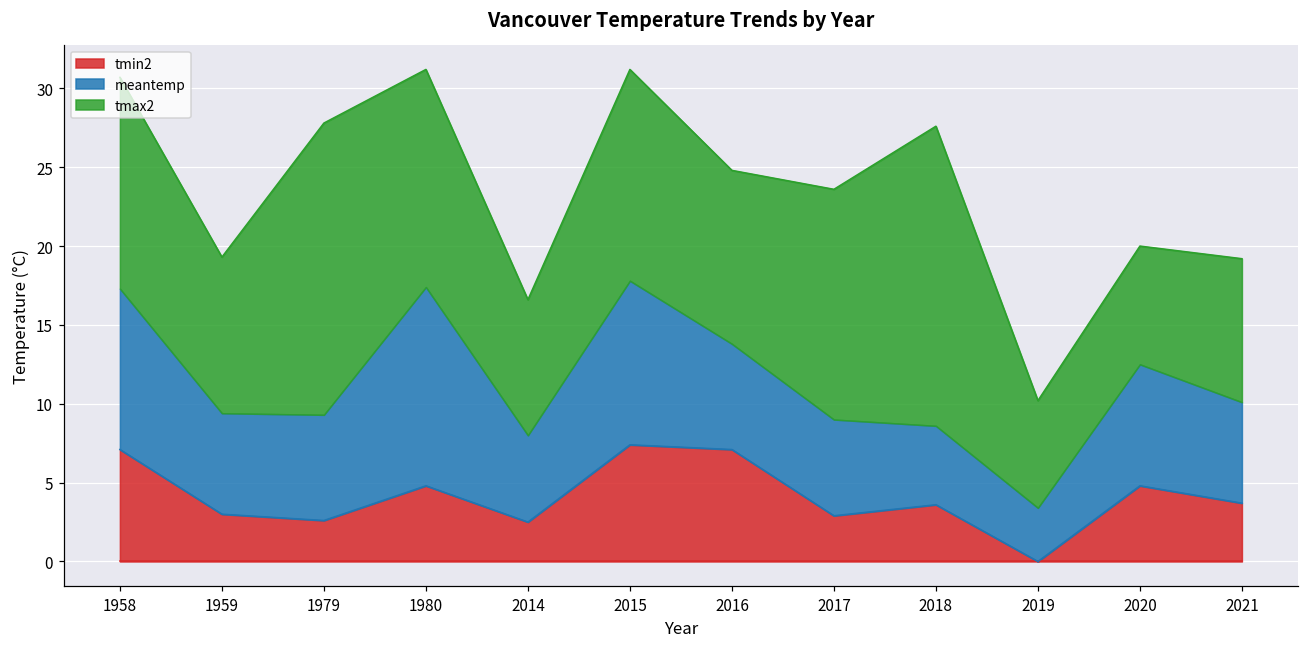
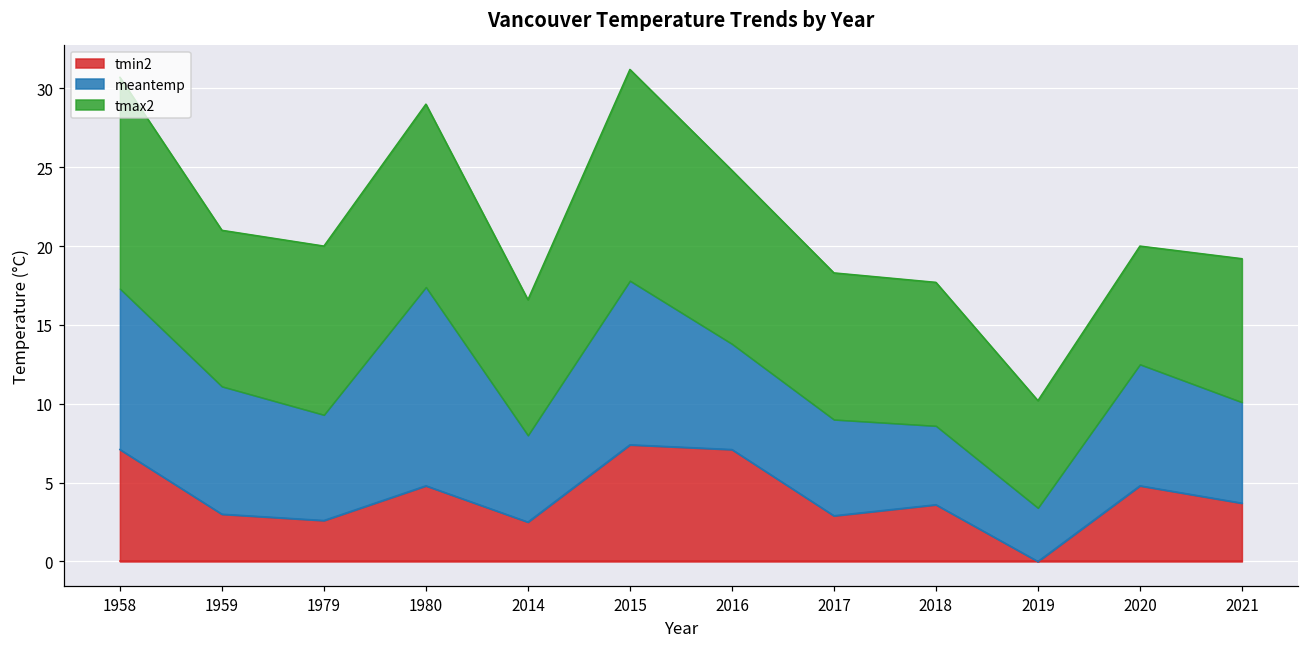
meantemp, 1959: 6.4 -> 8.1
tmax2, 1979: 18.5 -> 10.7
tmax2, 1980: 13.8 -> 11.6
tmax2, 2017: 14.6 -> 9.3
tmax2, 2018: 19.0 -> 9.1
